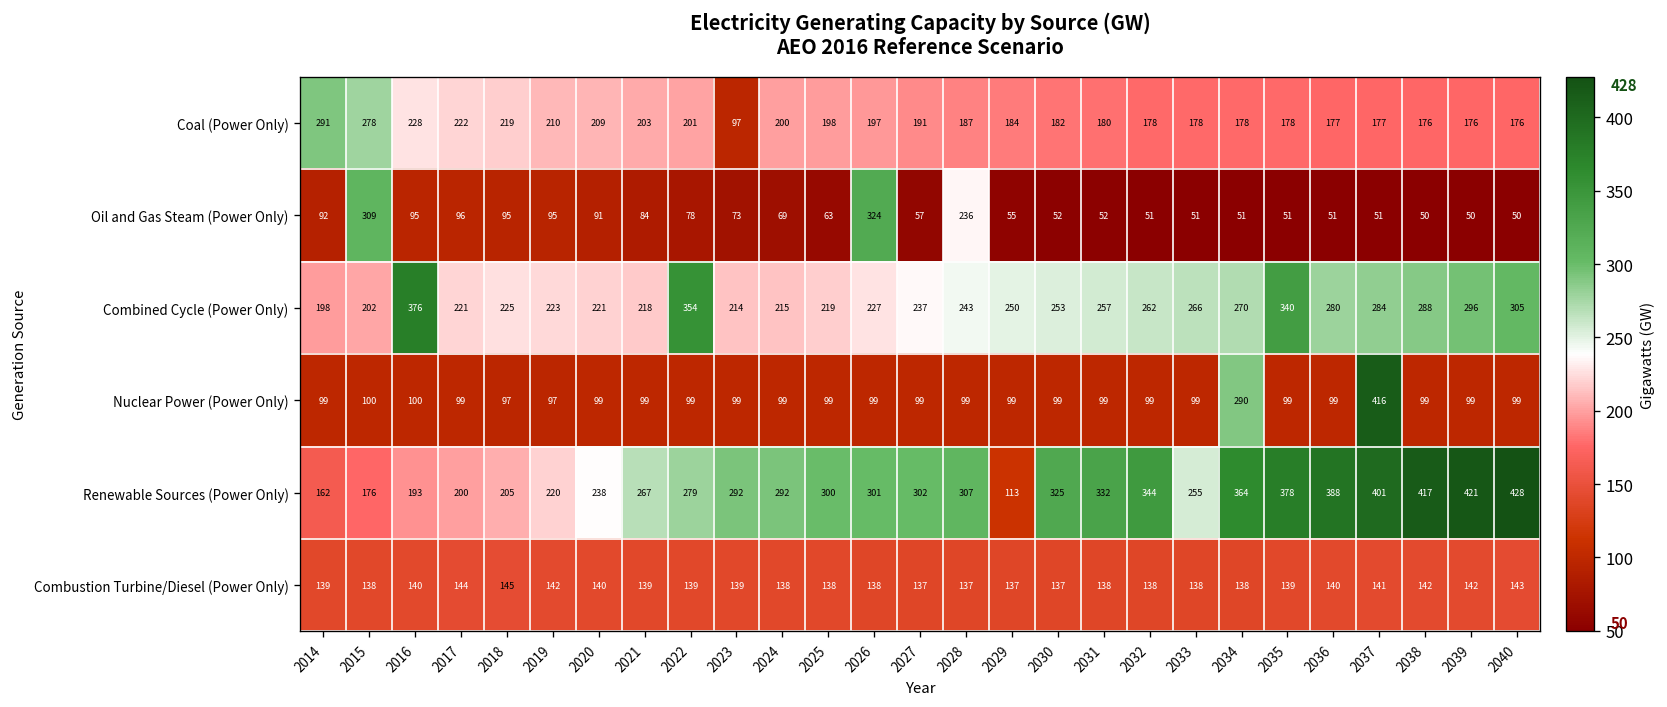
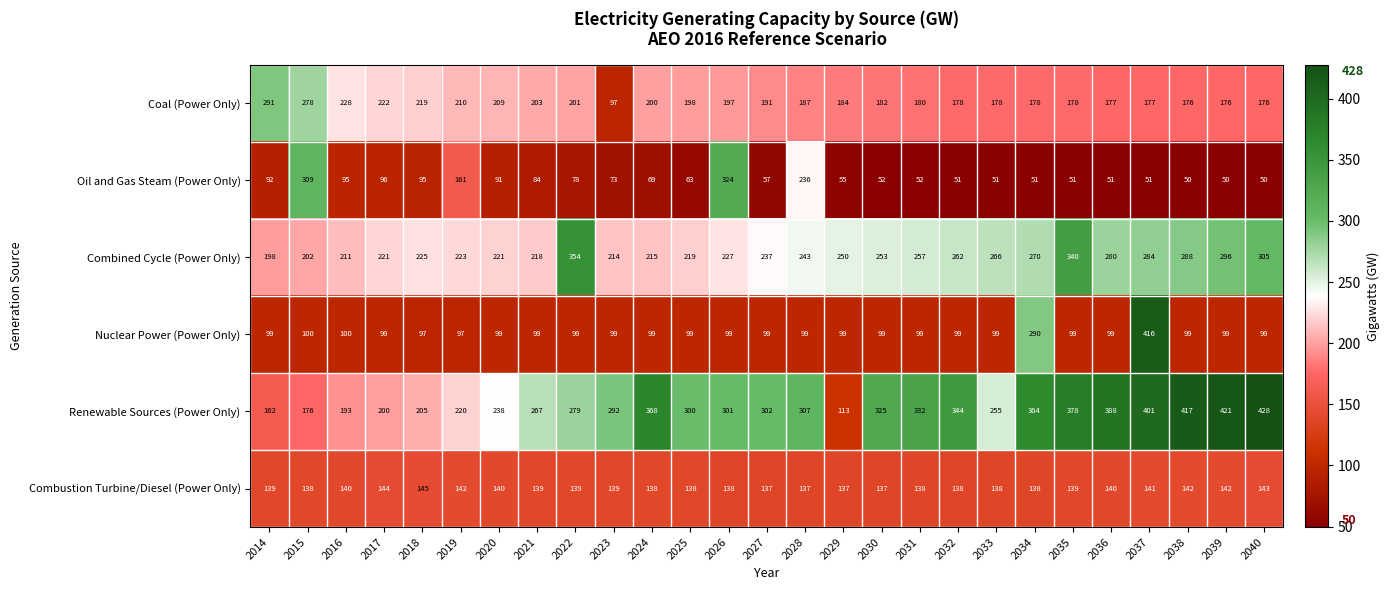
Oil and Gas Steam (Power Only), 2019: 95 -> 161
Combined Cycle (Power Only), 2016: 376 -> 211
Renewable Sources (Power Only), 2024: 292 -> 368
